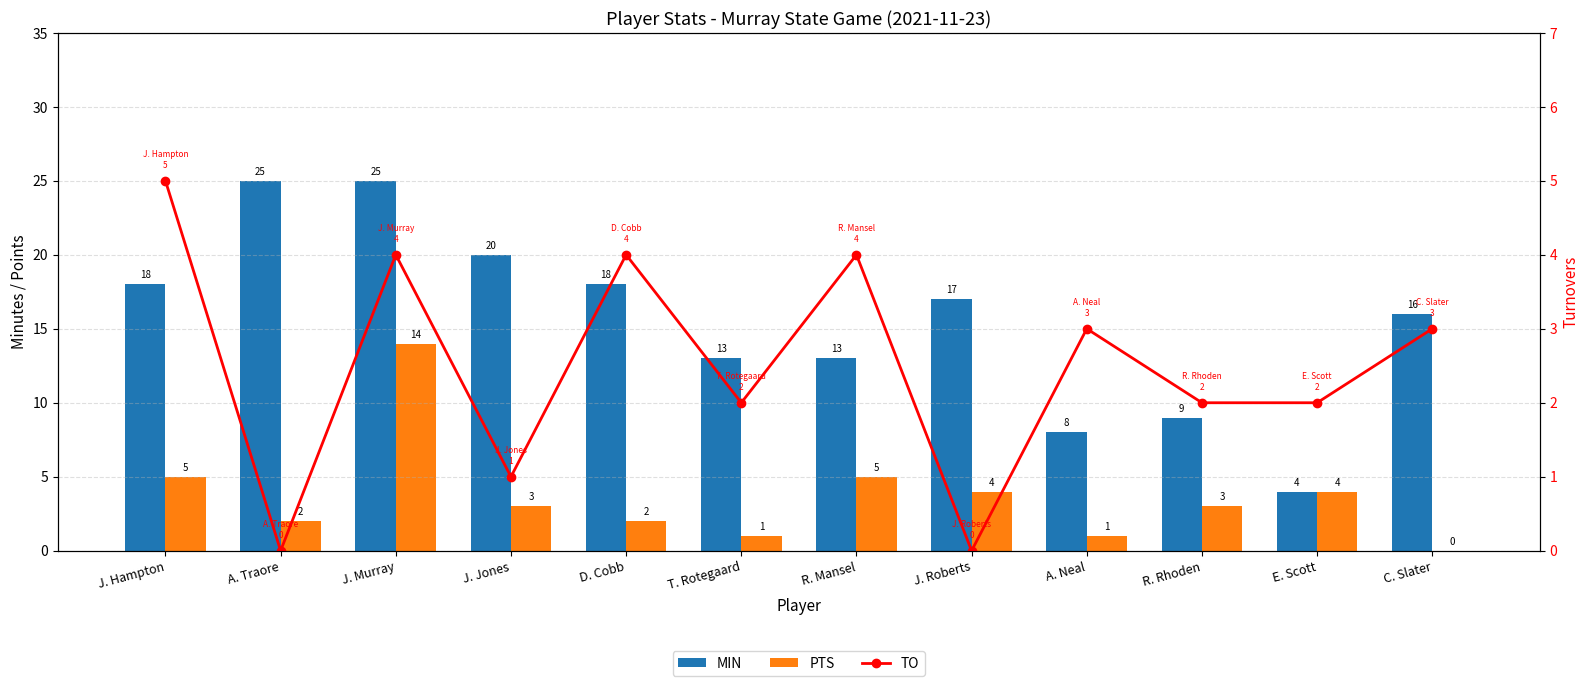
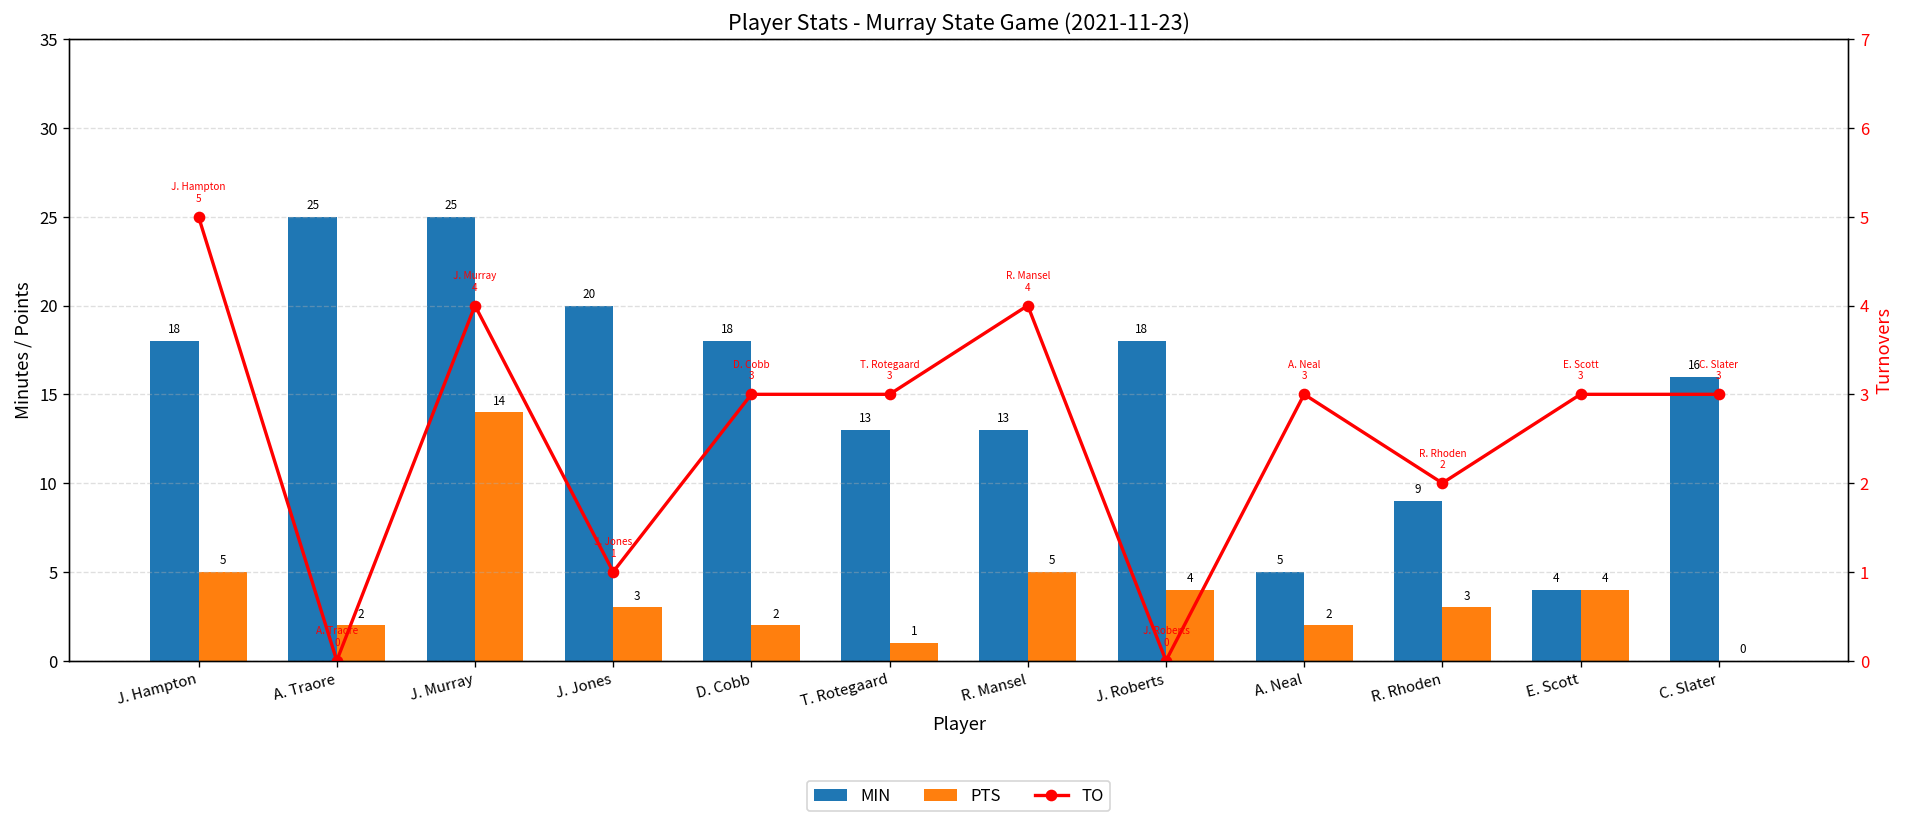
MIN, J. Roberts: 17 -> 18
MIN, A. Neal: 8 -> 5
PTS, A. Neal: 1 -> 2
TO, D. Cobb: 4 -> 3
TO, T. Rotegaard: 2 -> 3
TO, E. Scott: 2 -> 3
